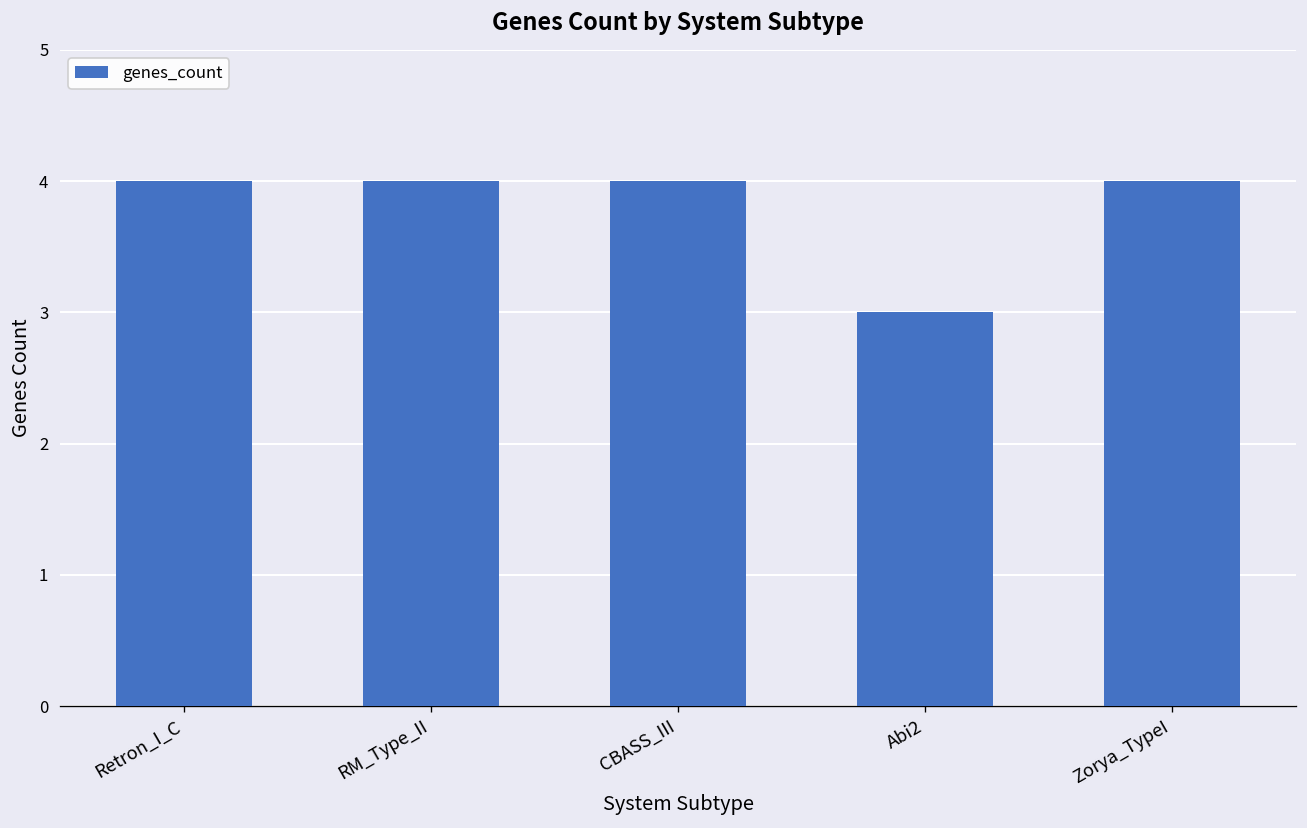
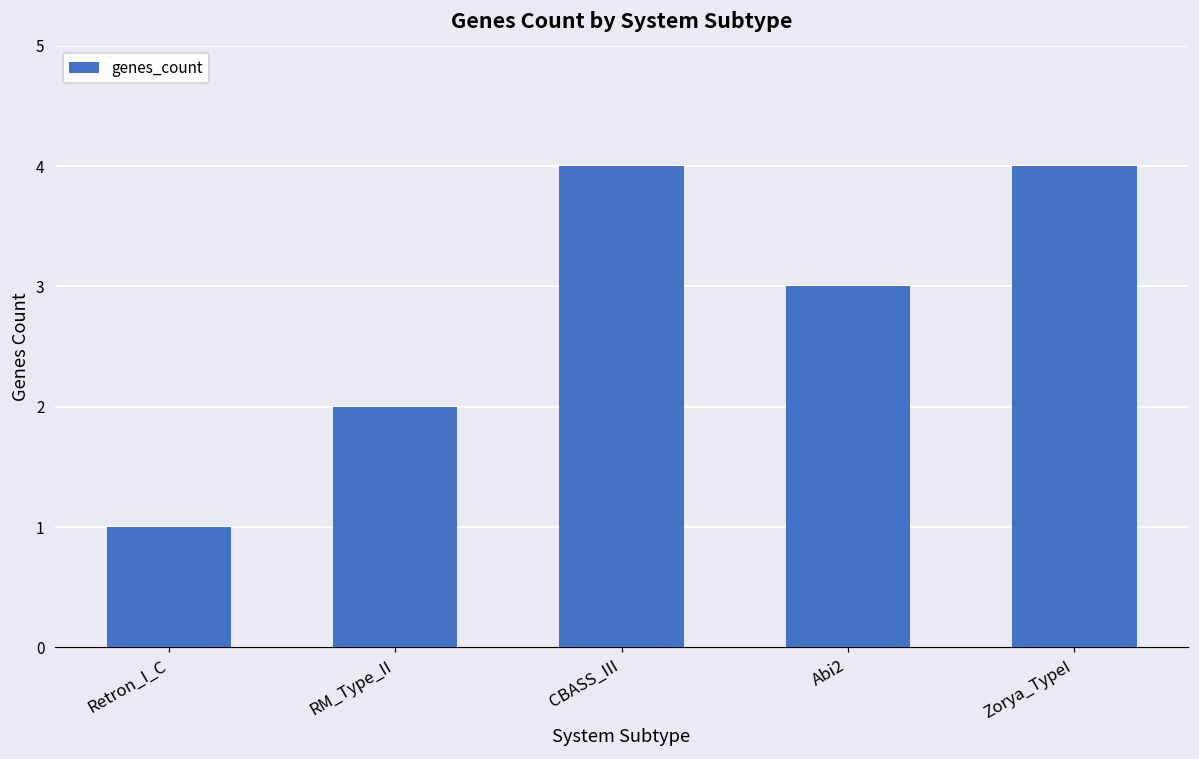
Retron_I_C: 4 -> 1
RM_Type_II: 4 -> 2
